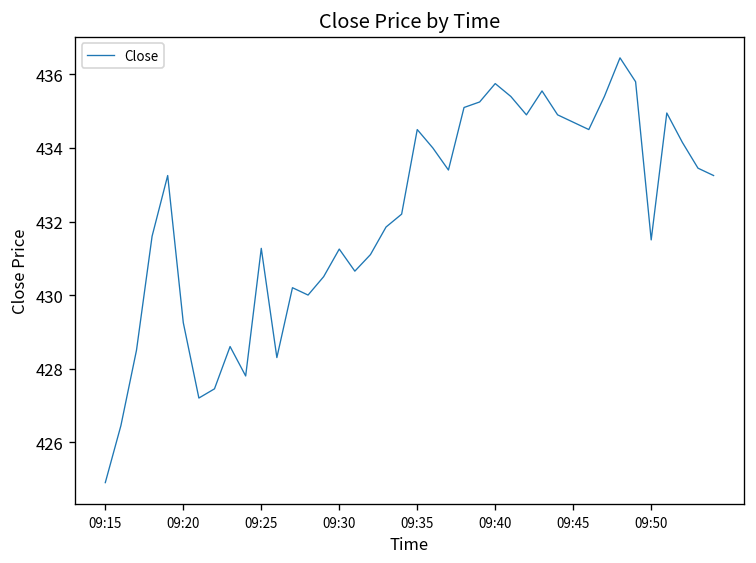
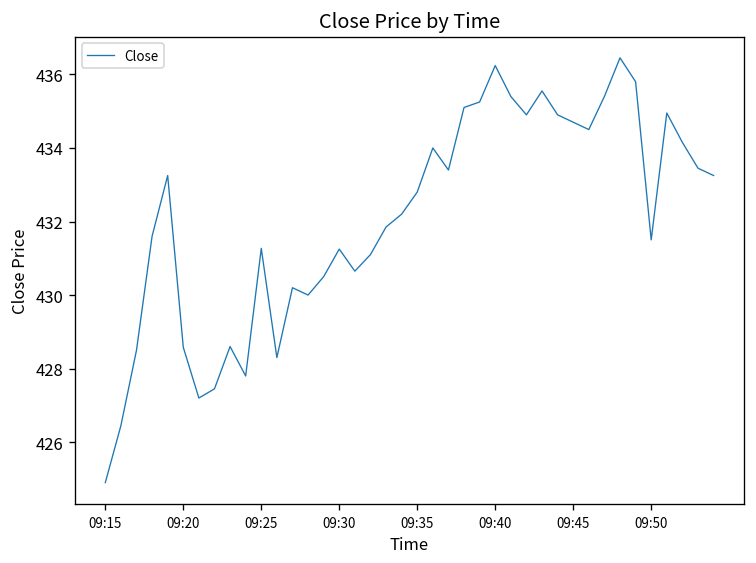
09:20: 429.3 -> 428.6
09:35: 434.5 -> 432.8
09:40: 435.8 -> 436.2
